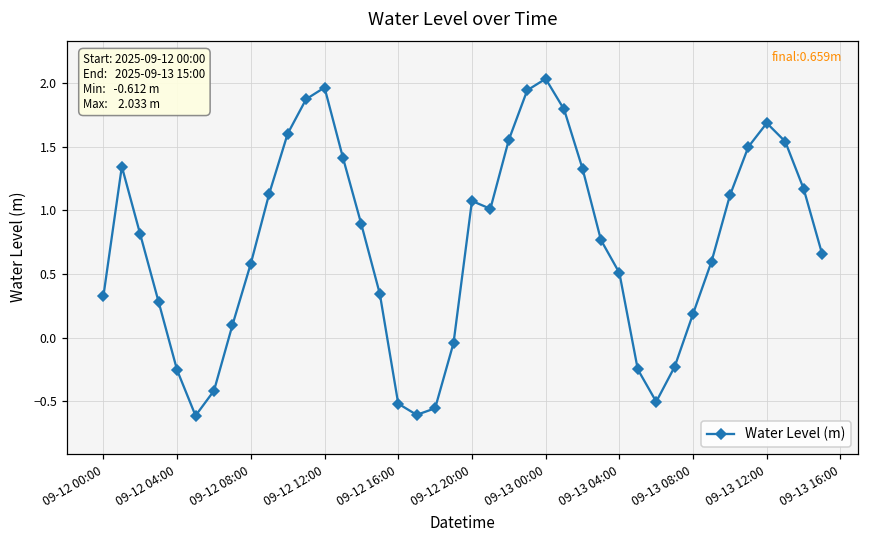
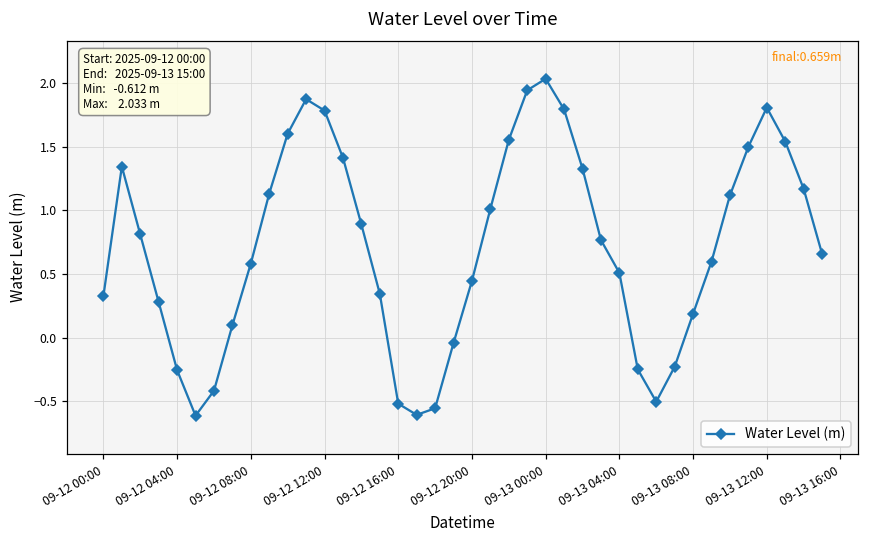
09-12 12:00: 1.96 -> 1.78
09-12 20:00: 1.07 -> 0.45
09-13 12:00: 1.69 -> 1.81
